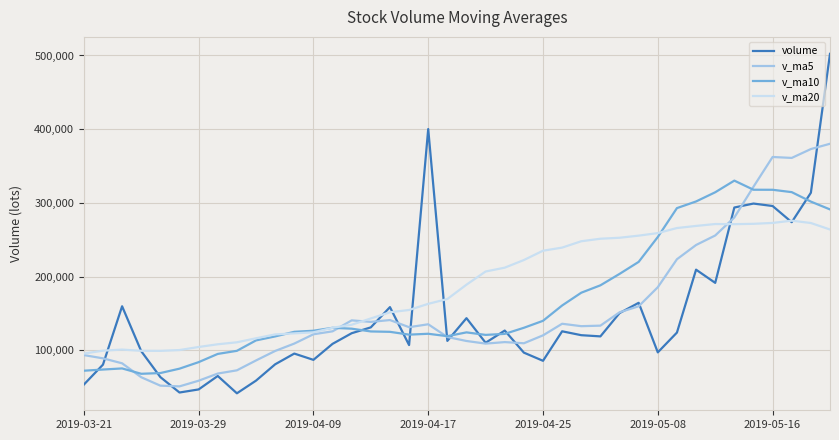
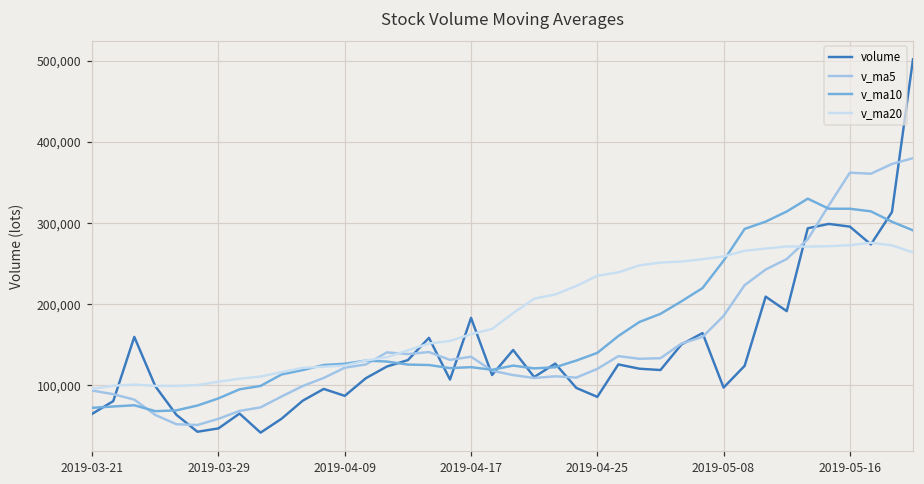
volume, 2019-03-21: 50,000 -> 70,000
volume, 2019-04-17: 400,000 -> 180,000
